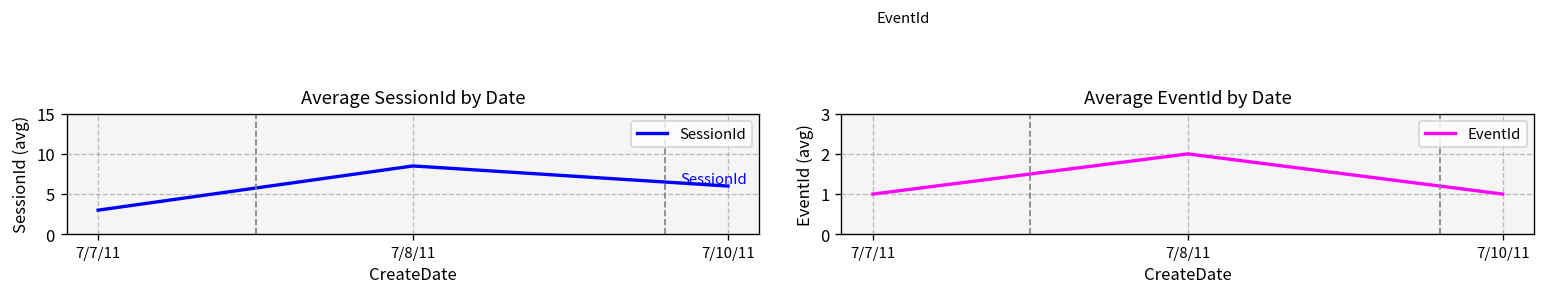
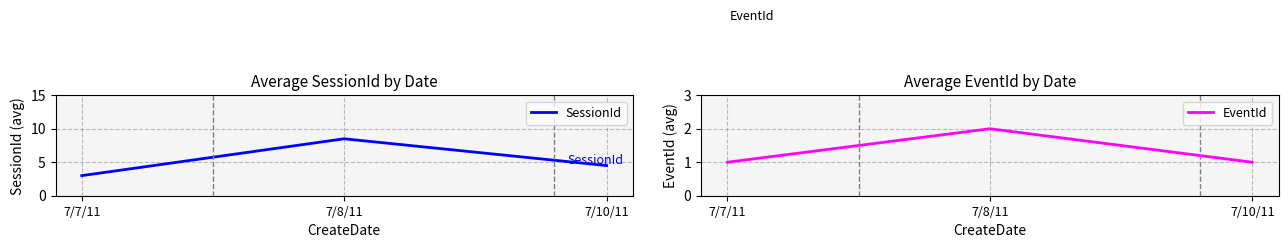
Average SessionId by Date, 7/10/11: 6 -> 5
